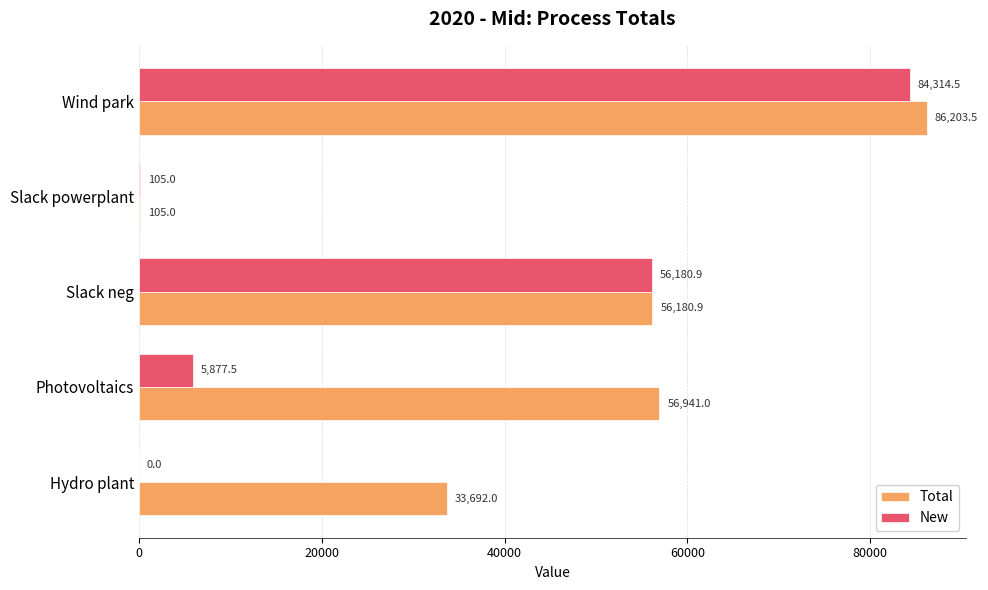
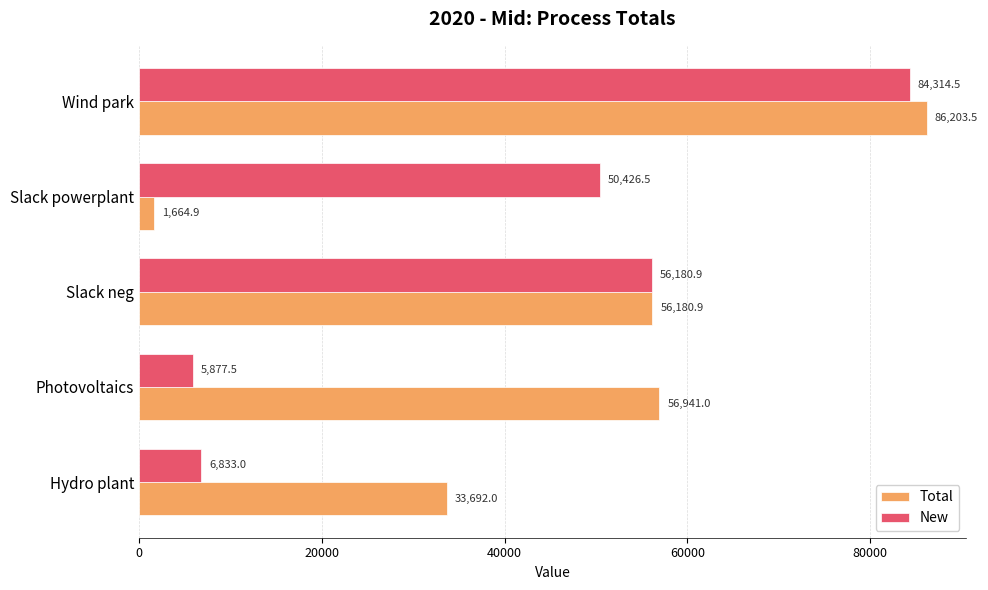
New, Slack powerplant: 105.0 -> 50,426.5
Total, Slack powerplant: 105.0 -> 1,664.9
New, Hydro plant: 0.0 -> 6,833.0
